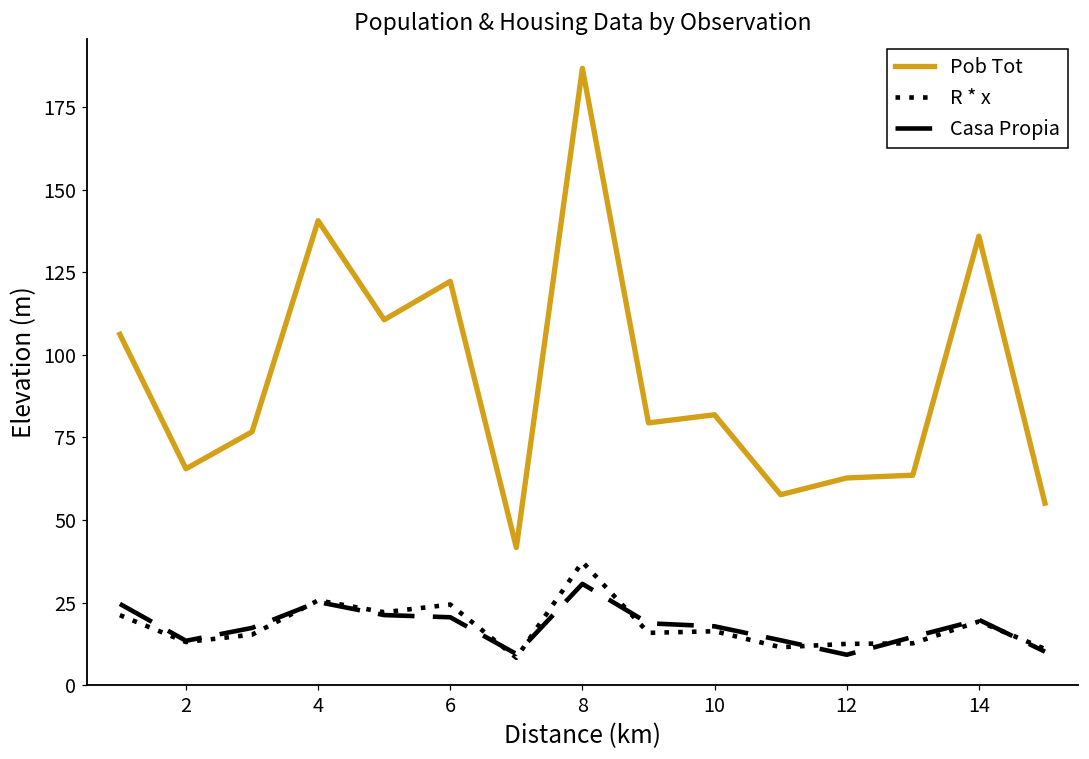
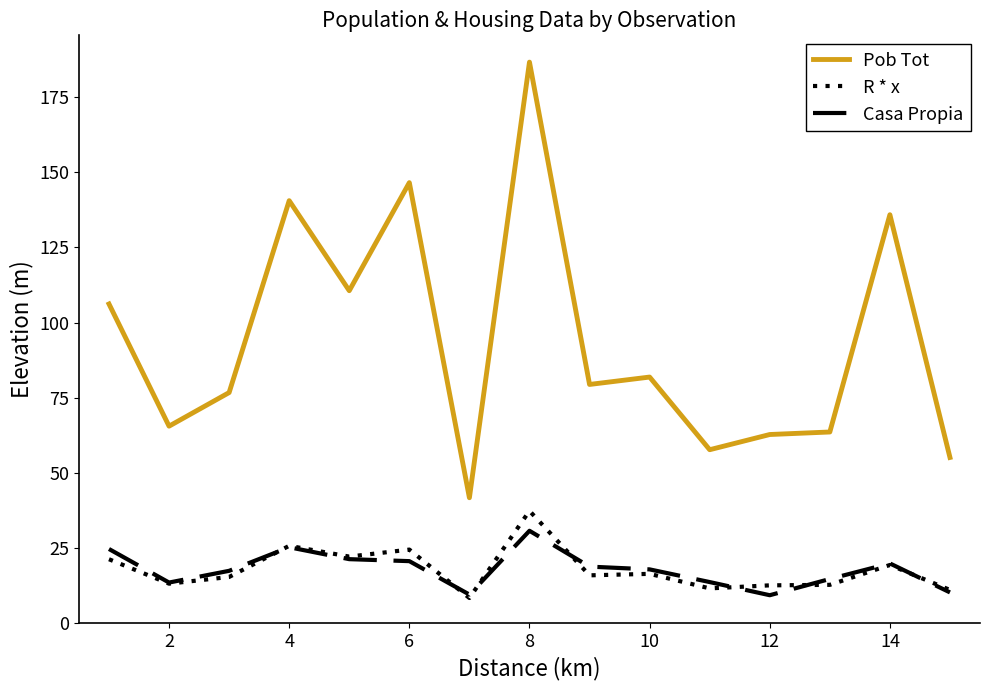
Pob Tot, 6: 122 -> 147
